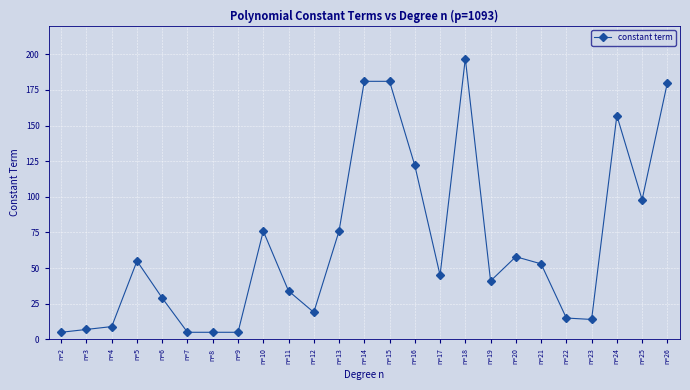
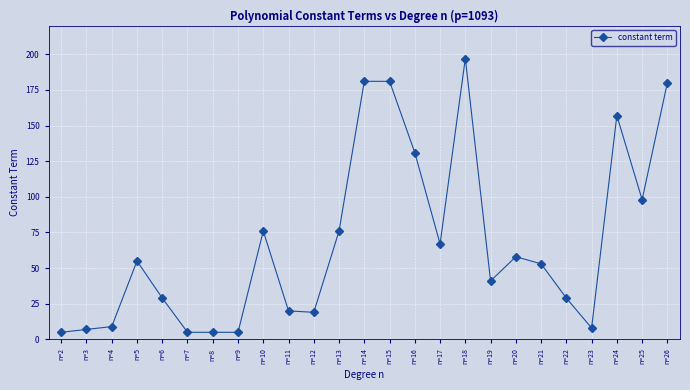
n=11: 34 -> 20
n=16: 122 -> 131
n=17: 45 -> 67
n=22: 15 -> 29
n=23: 14 -> 8
